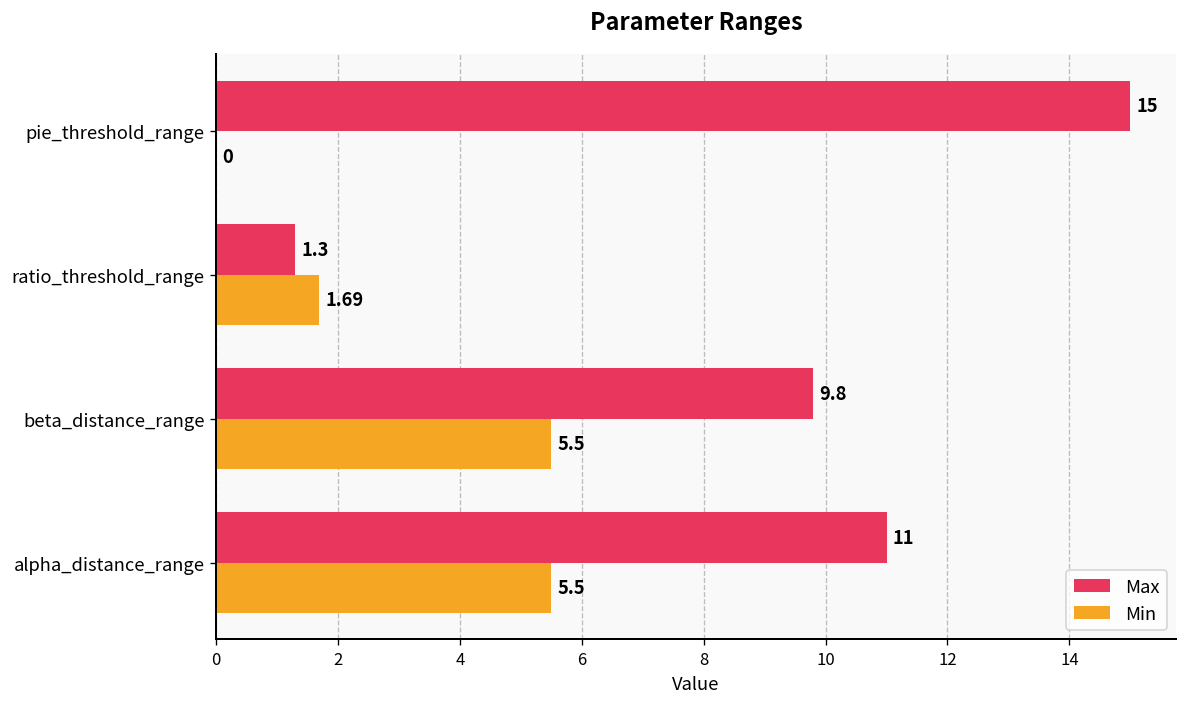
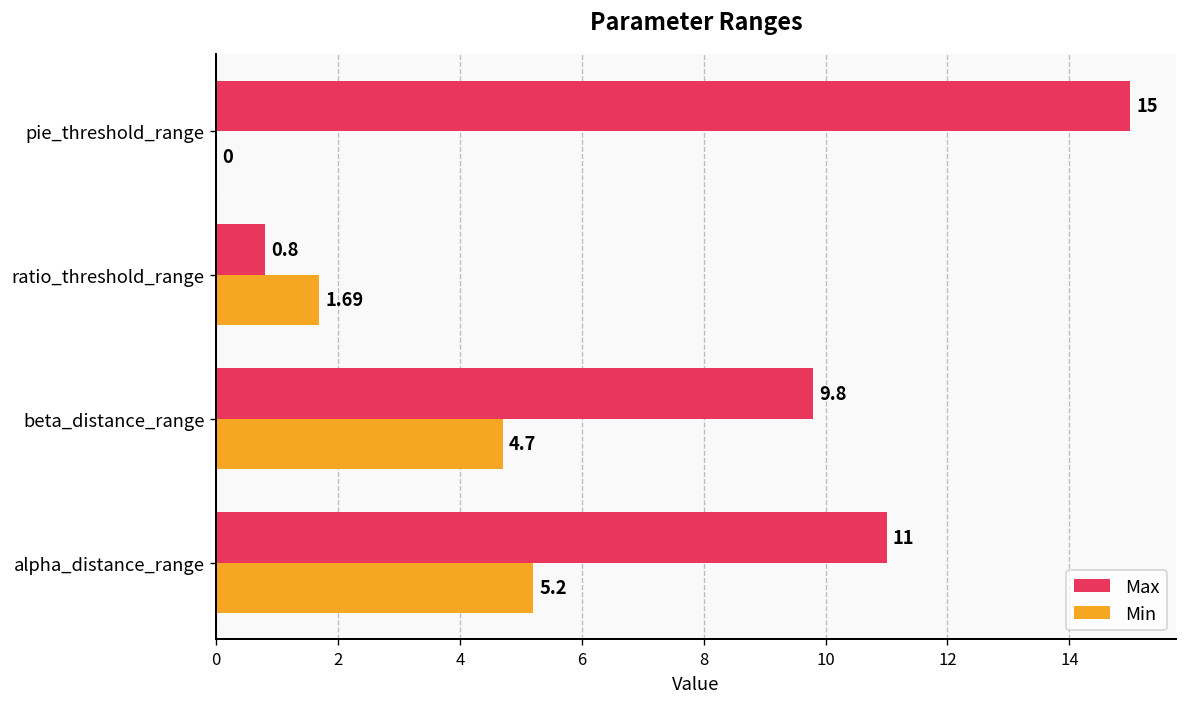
Max, ratio_threshold_range: 1.3 -> 0.8
Min, beta_distance_range: 5.5 -> 4.7
Min, alpha_distance_range: 5.5 -> 5.2
